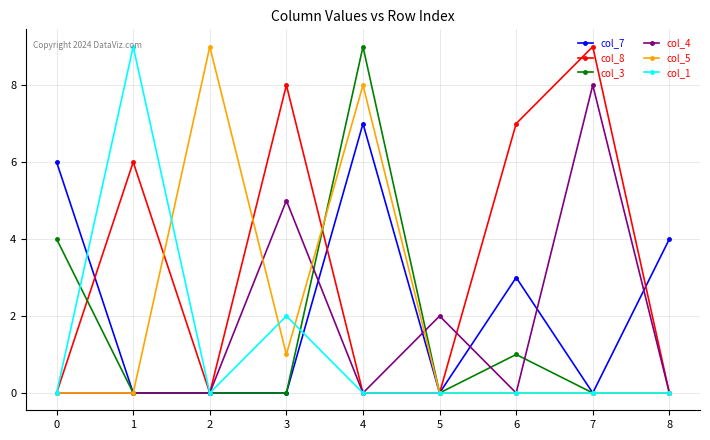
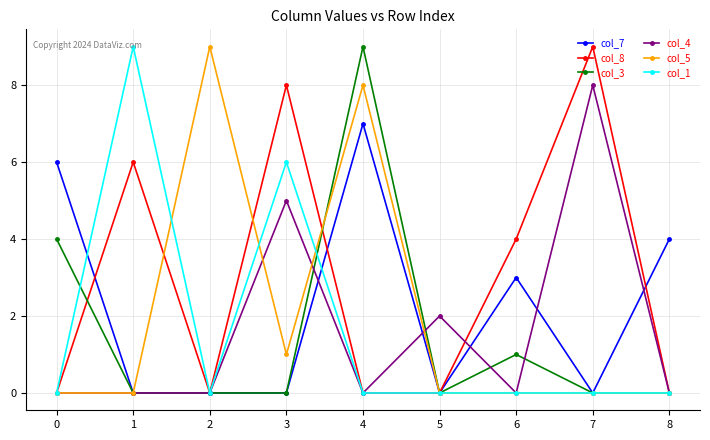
col_1, 3: 2 -> 6
col_8, 6: 7 -> 4
